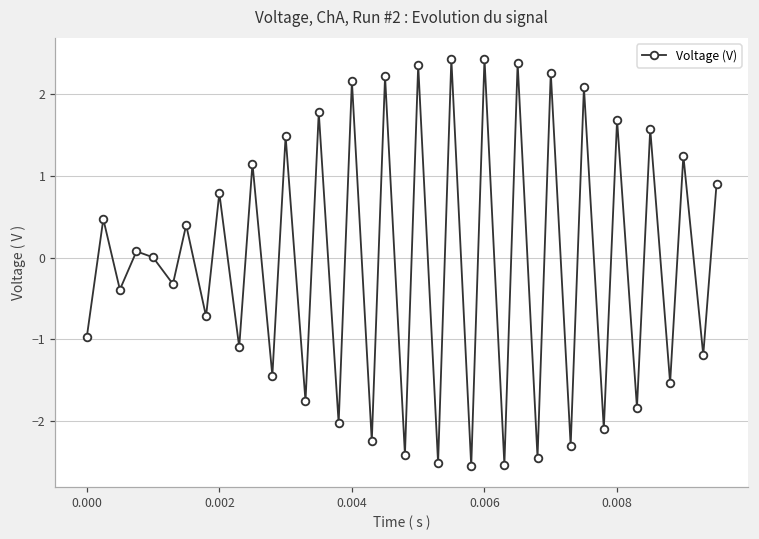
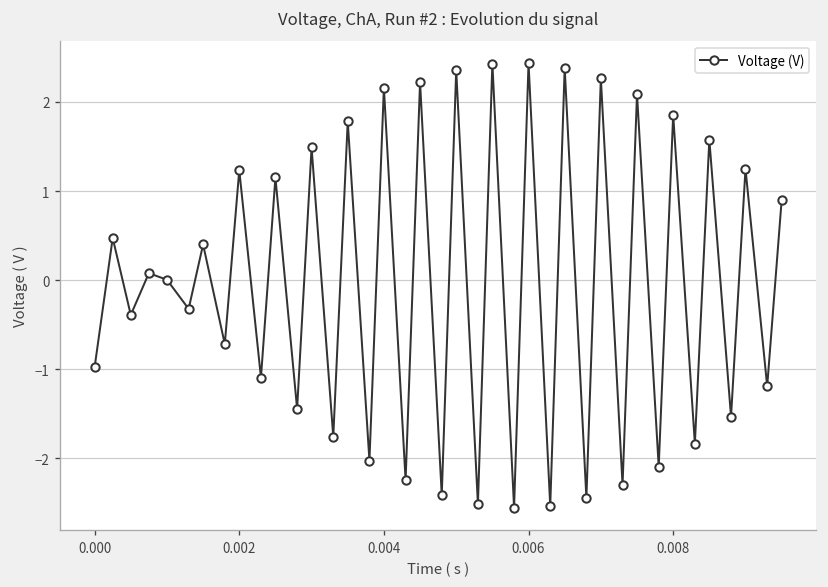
0.002: 0.8 -> 1.2
0.008: 1.7 -> 1.9
